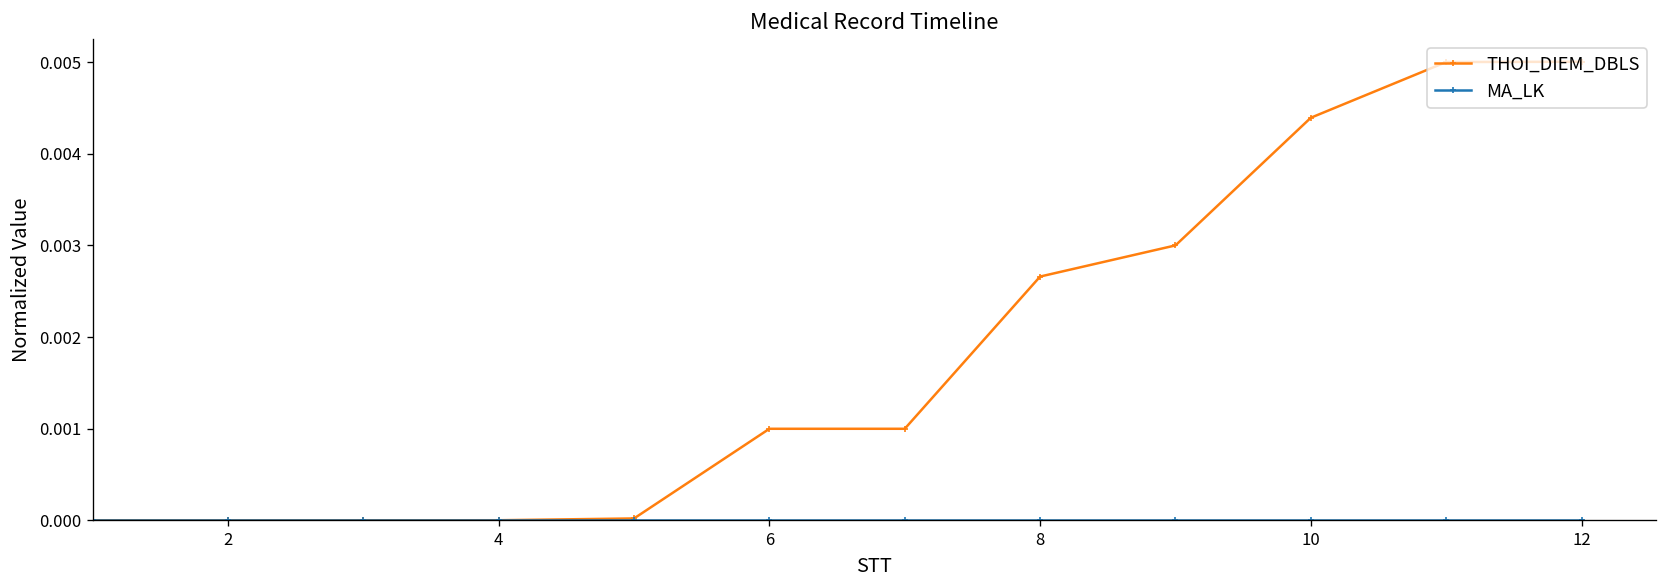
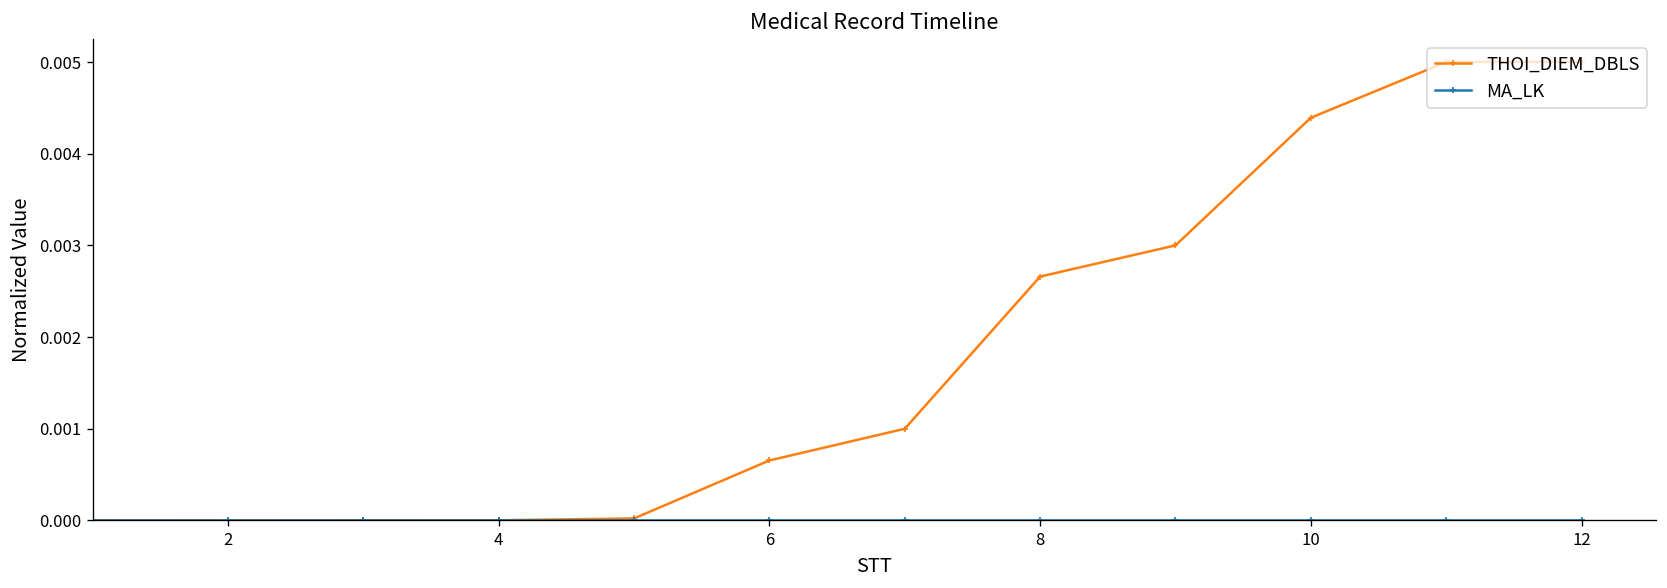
THOI_DIEM_DBLS, 6: 0.0010 -> 0.0007
